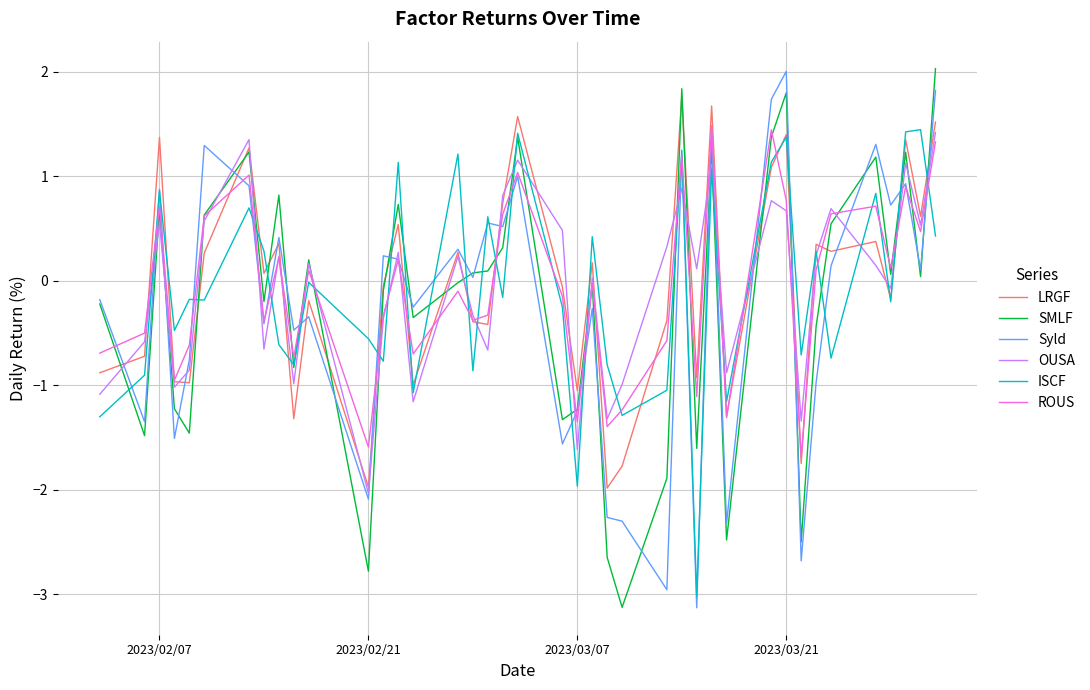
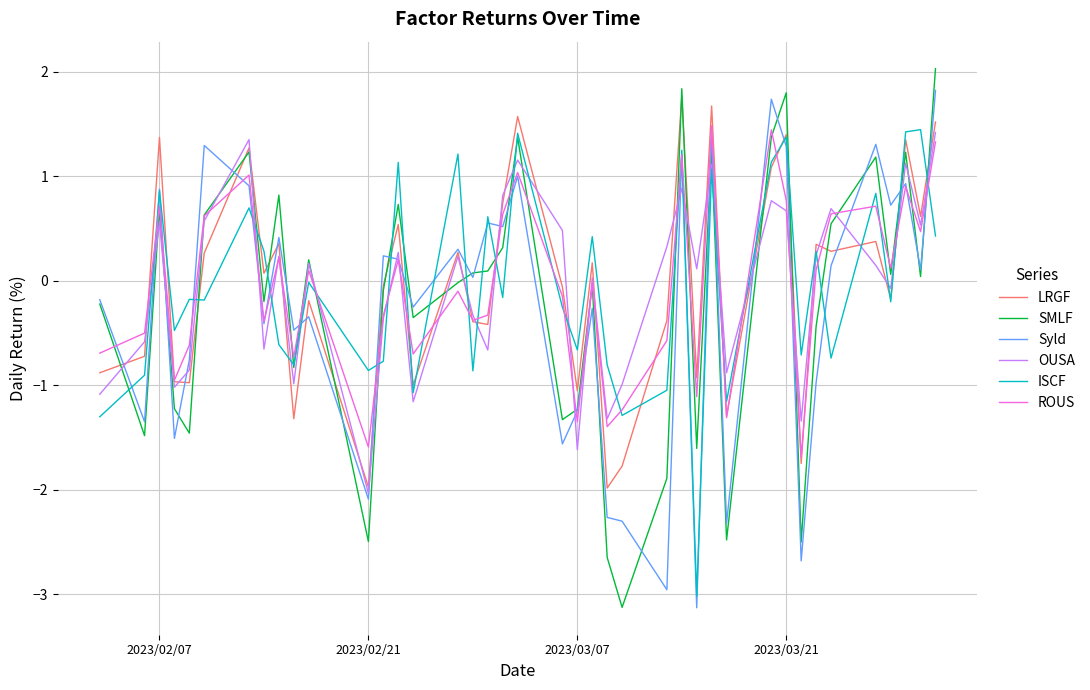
SMLF, 2023/02/21: -2.78 -> -2.50
ISCF, 2023/02/21: -0.56 -> -0.86
ISCF, 2023/03/07: -1.97 -> -0.66
Syld, 2023/03/21: 2.00 -> 1.29
